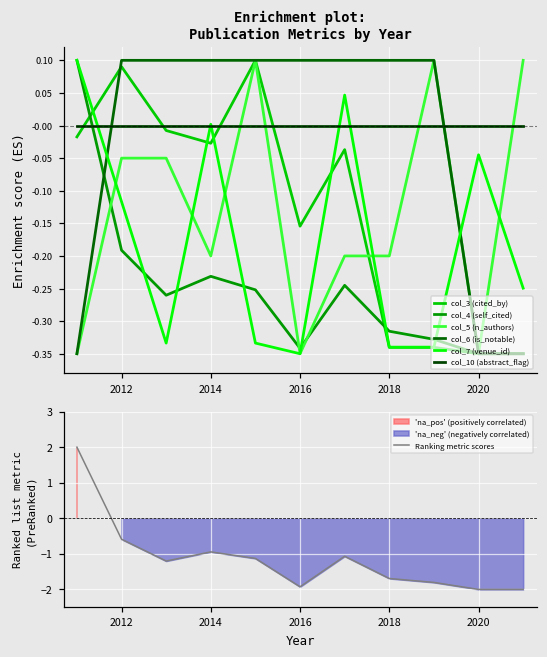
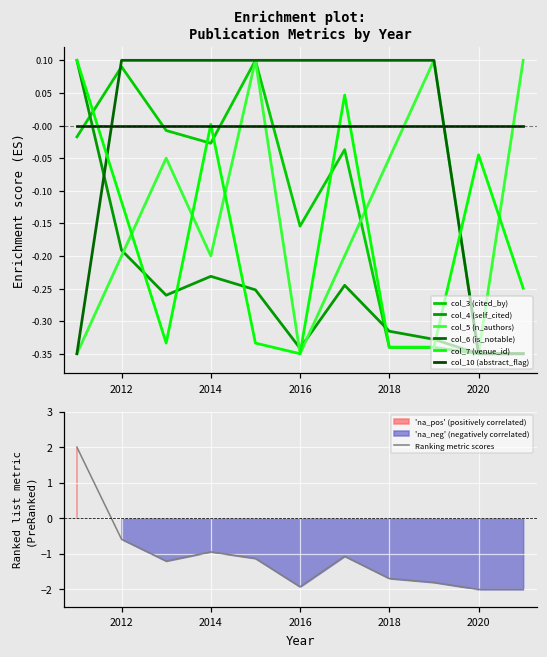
Enrichment plot: Publication Metrics by Year, col_5 (n_authors), 2012: -0.05 -> -0.20
Enrichment plot: Publication Metrics by Year, col_5 (n_authors), 2018: -0.20 -> -0.05
